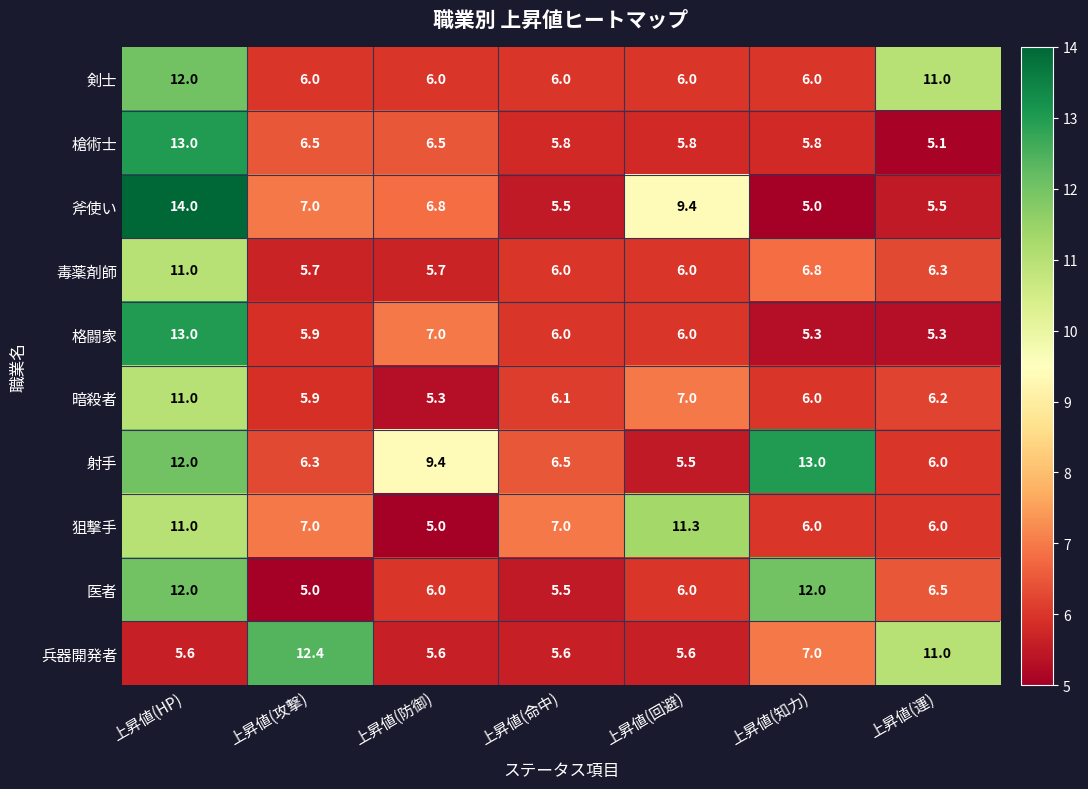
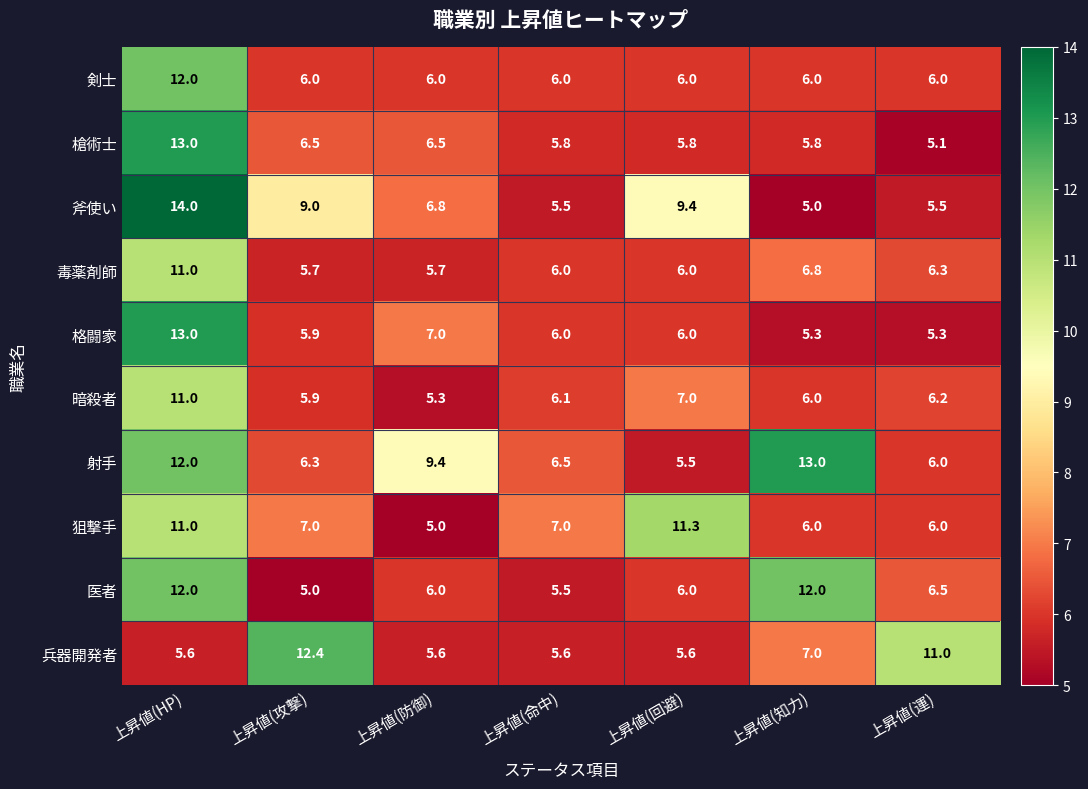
剣士, 上昇値(運): 11.0 -> 6.0
斧使い, 上昇値(攻撃): 7.0 -> 9.0
